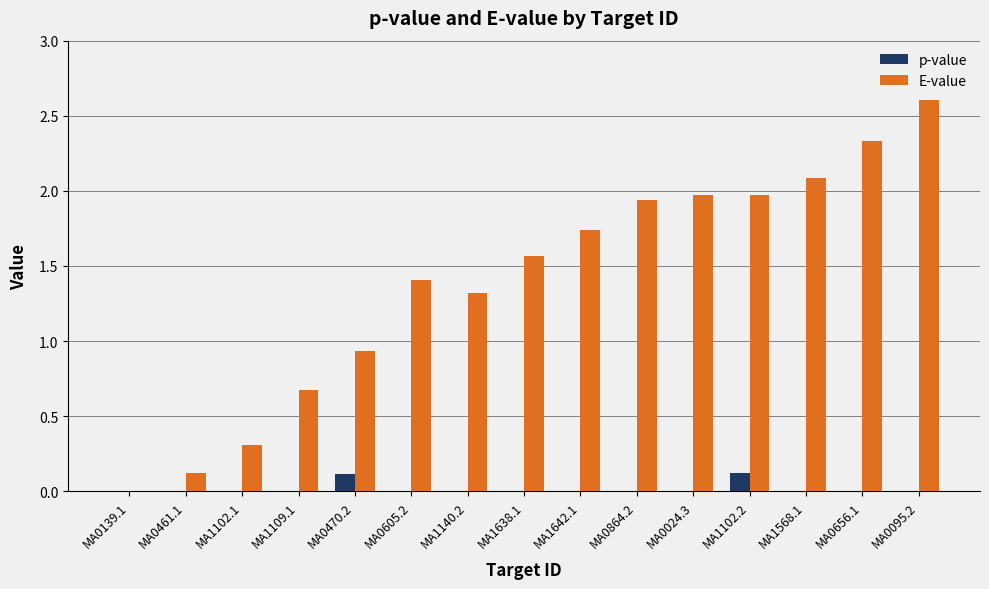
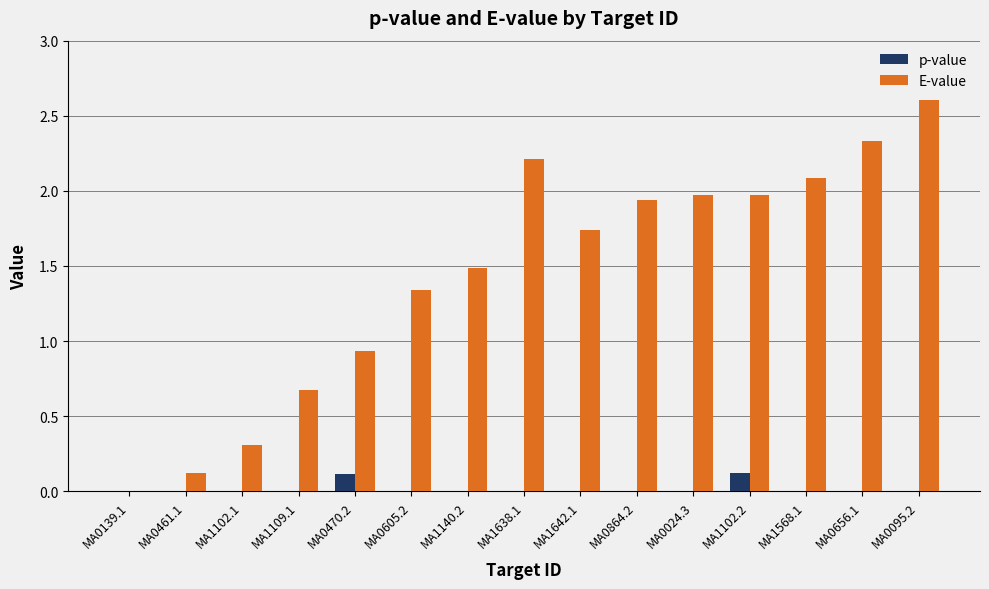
E-value, MA0605.2: 1.41 -> 1.34
E-value, MA1140.2: 1.32 -> 1.49
E-value, MA1638.1: 1.57 -> 2.21
